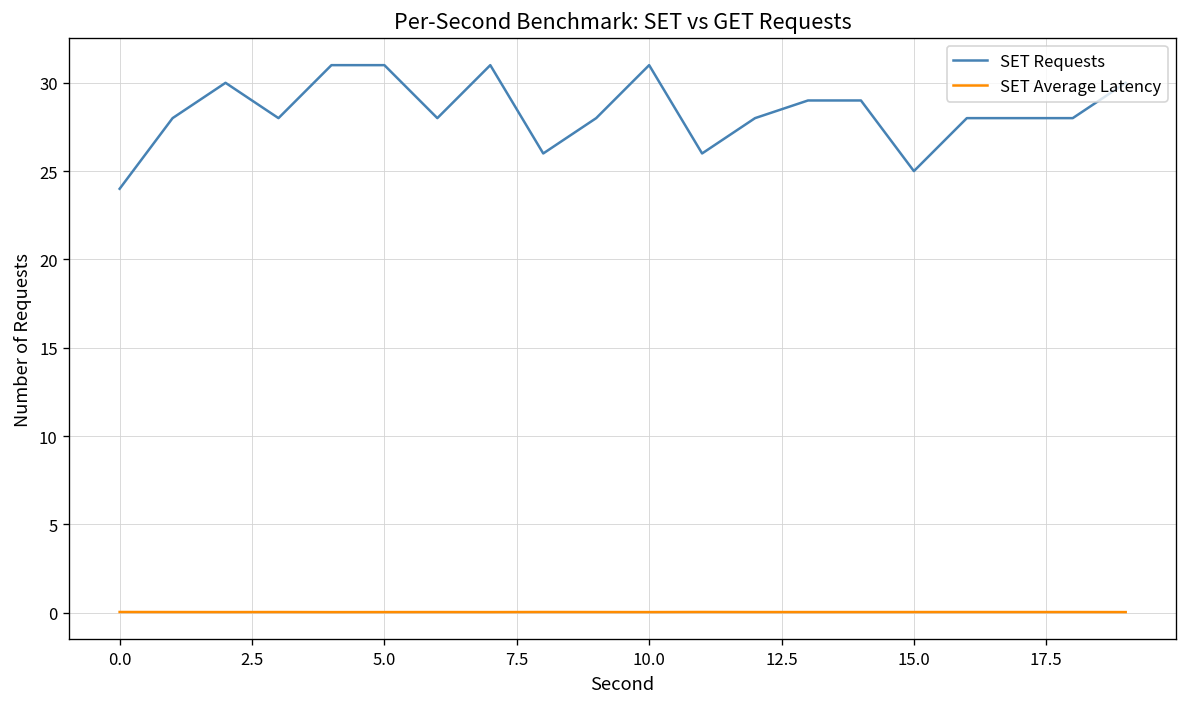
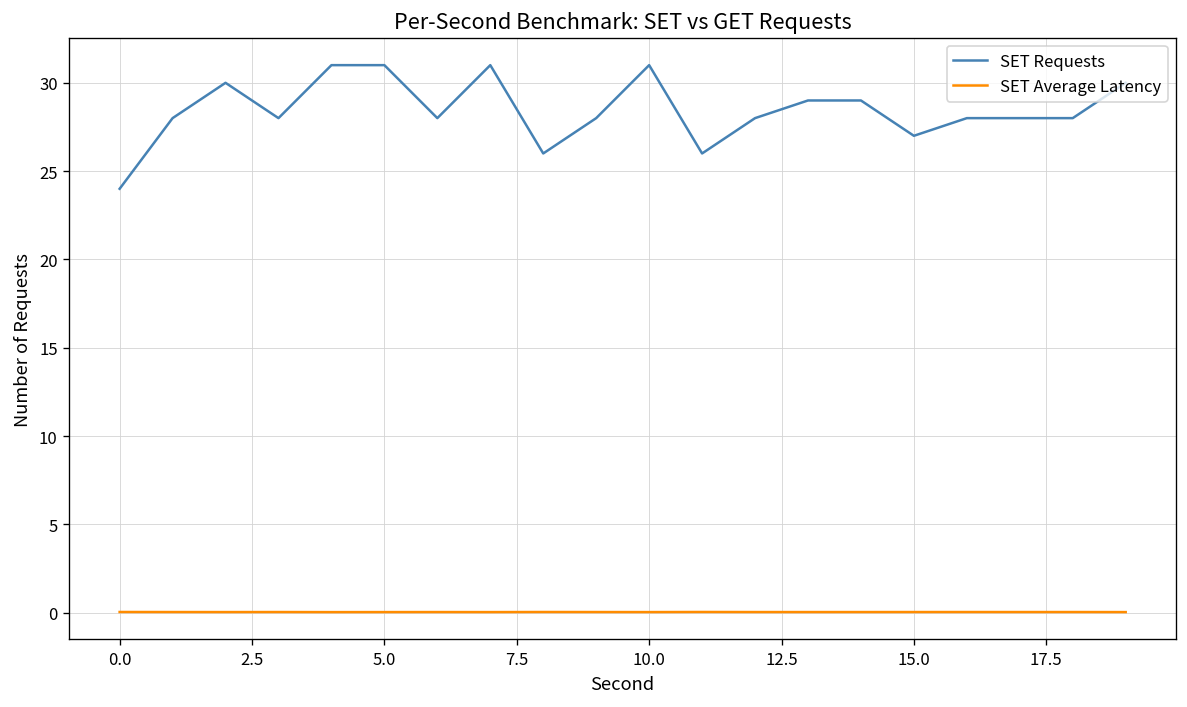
SET Requests, 15.0: 25 -> 27
